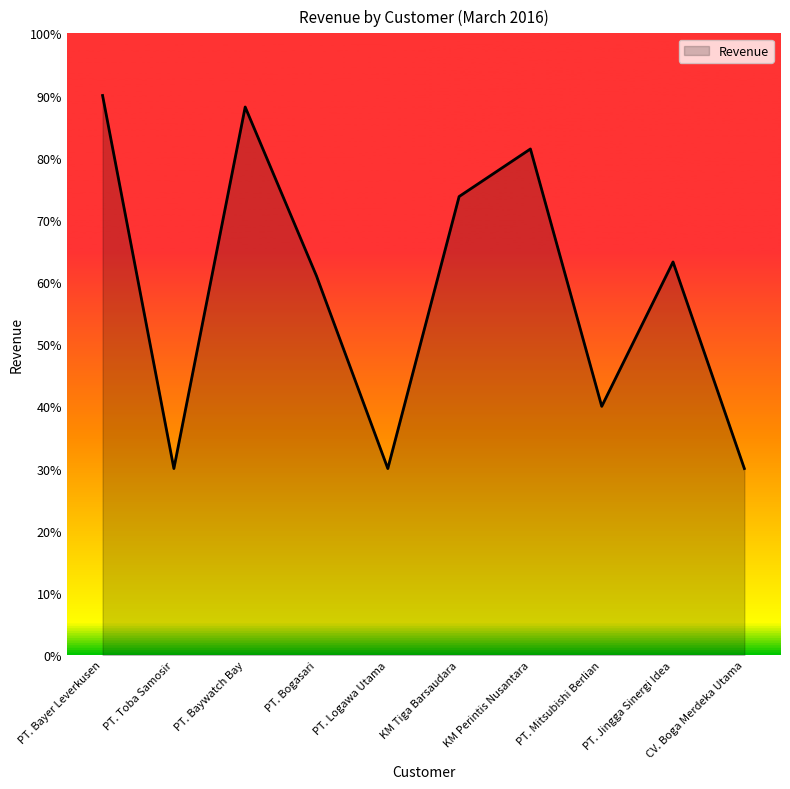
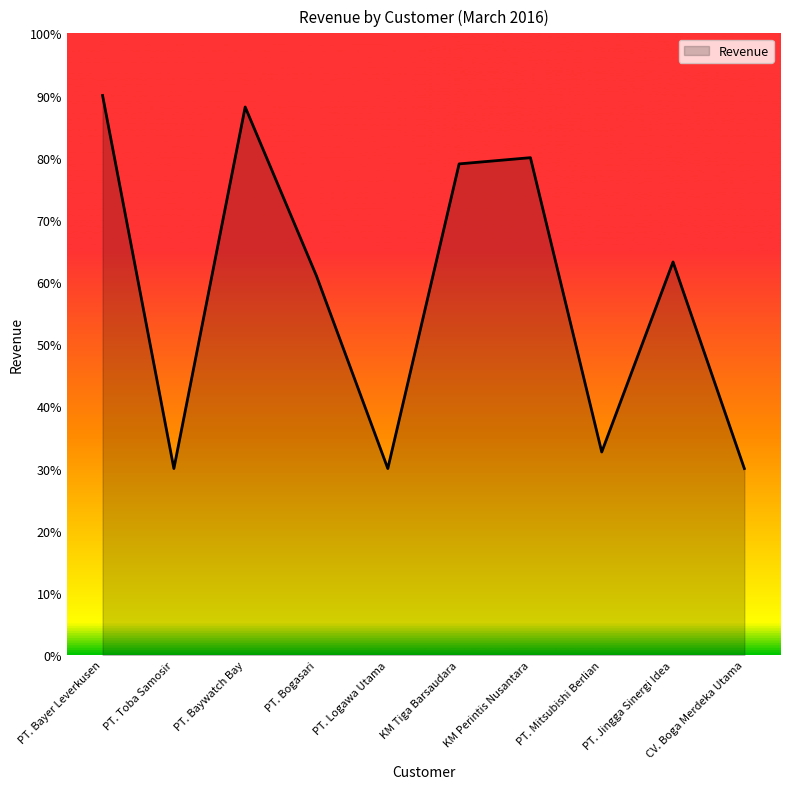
KM Tiga Barsaudara: 74% -> 79%
KM Perintis Nusantara: 81% -> 80%
PT. Mitsubishi Berlian: 40% -> 33%
